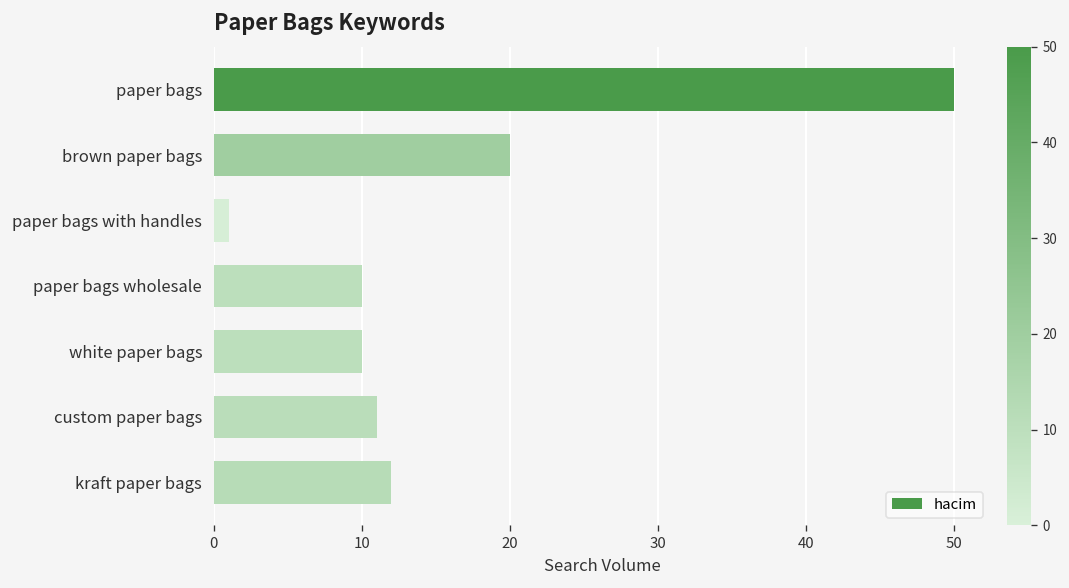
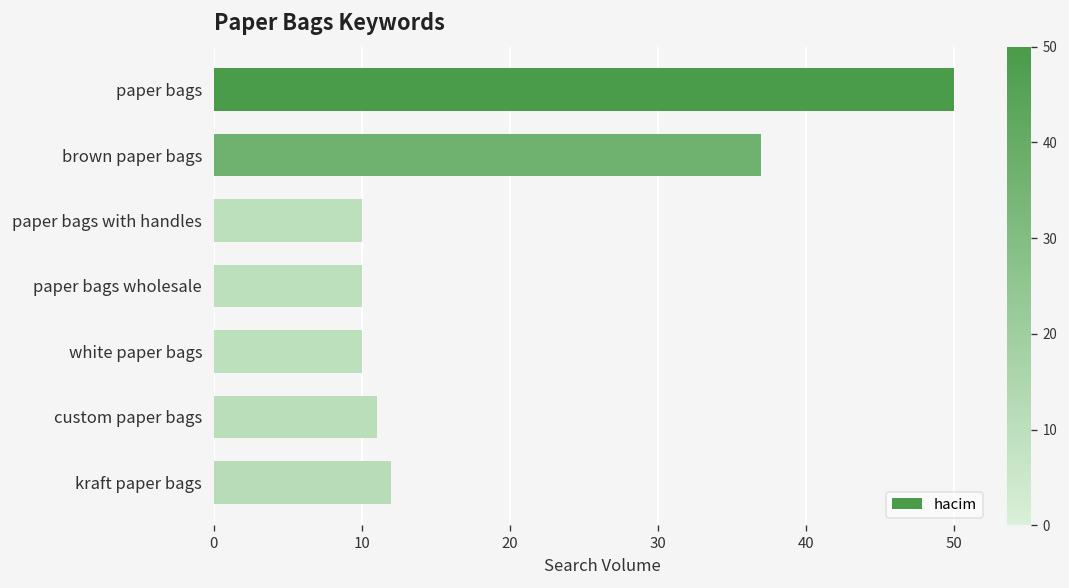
brown paper bags: 20 -> 37
paper bags with handles: 1 -> 10
